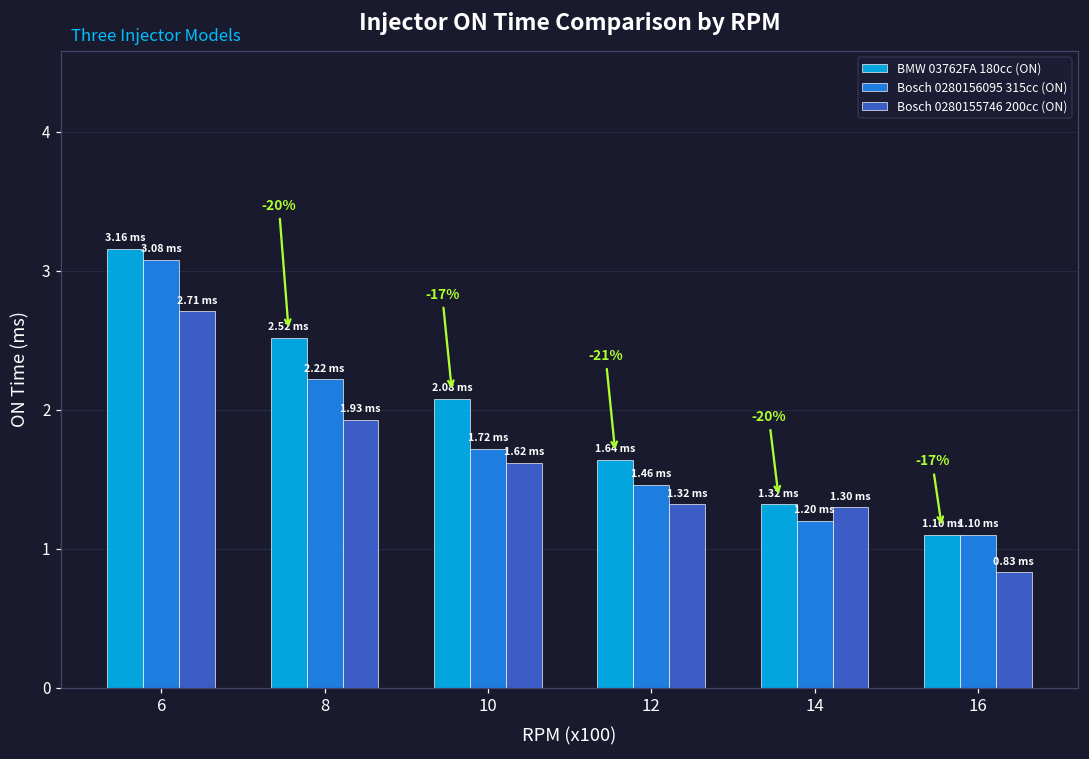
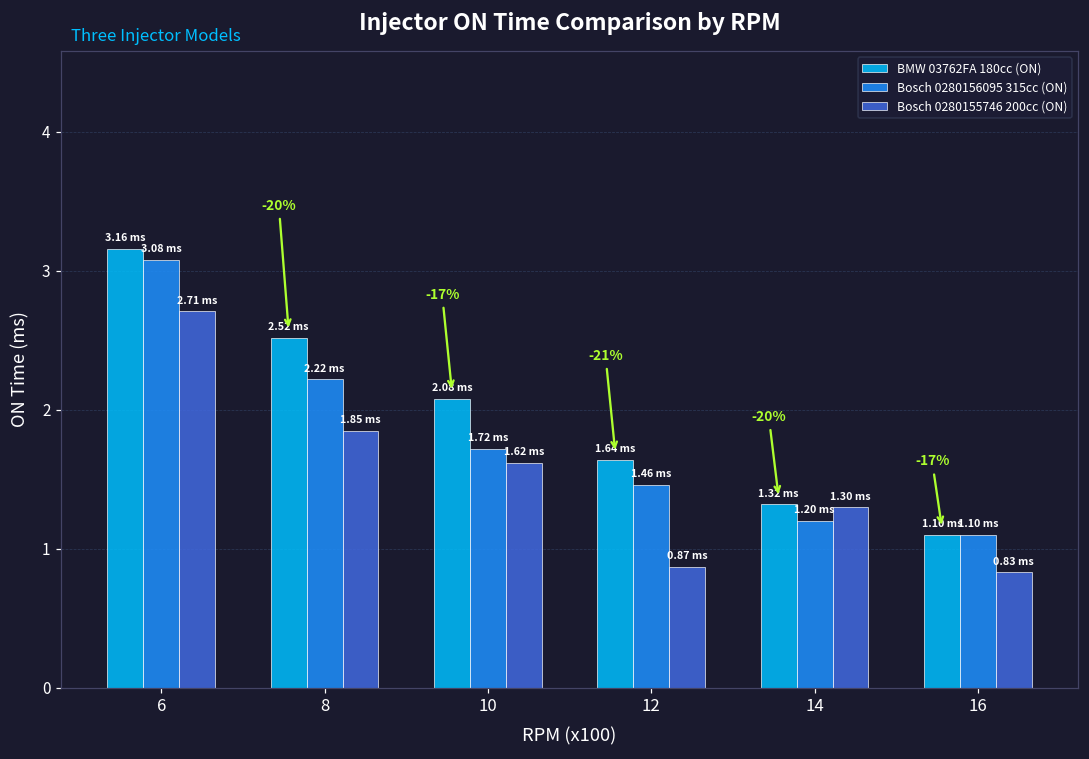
Bosch 0280155746 200cc (ON), 8: 1.93 -> 1.85
Bosch 0280155746 200cc (ON), 12: 1.32 -> 0.87
